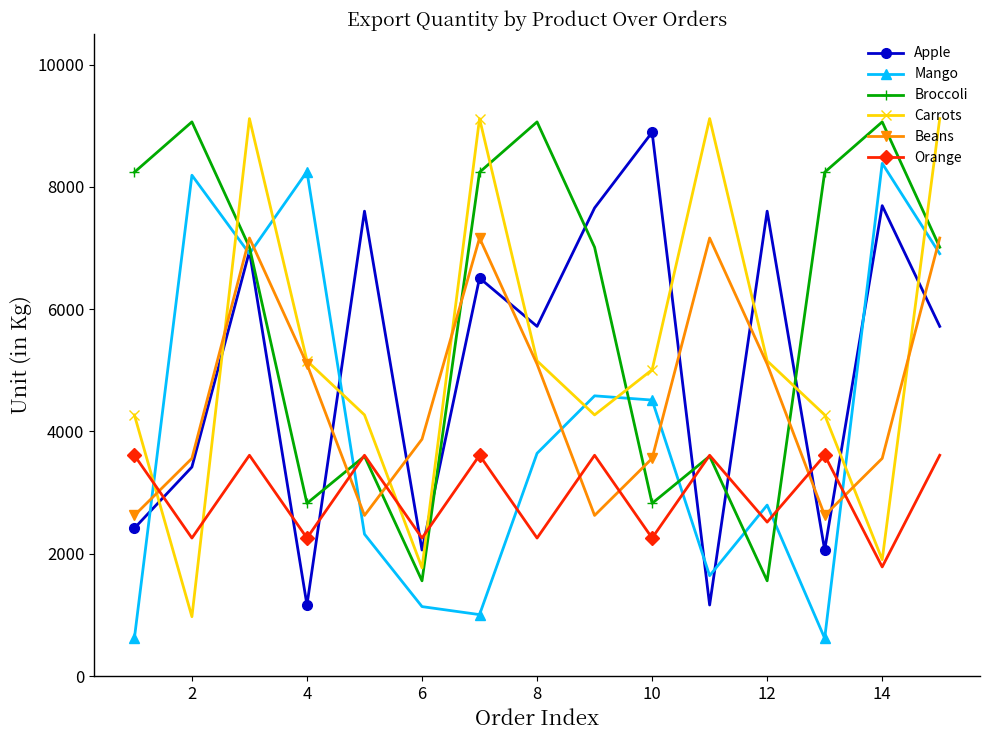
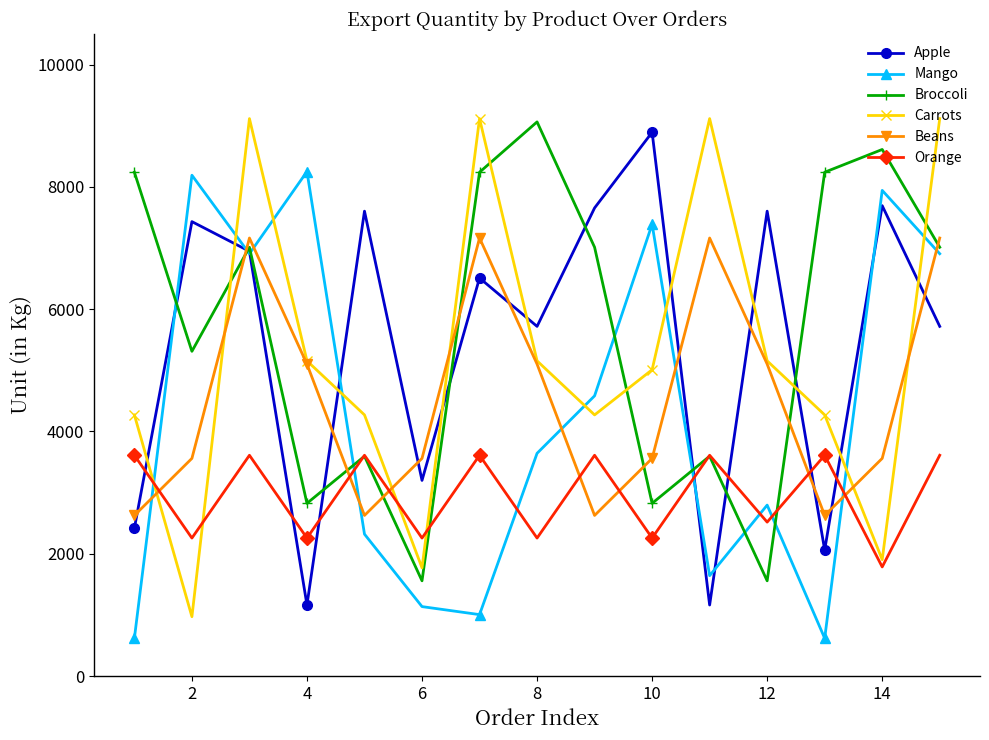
Apple, 2: 3400 -> 7400
Broccoli, 2: 9100 -> 5300
Apple, 6: 2100 -> 3200
Beans, 6: 3900 -> 3600
Mango, 10: 4500 -> 7400
Mango, 14: 8400 -> 7900
Broccoli, 14: 9100 -> 8600
